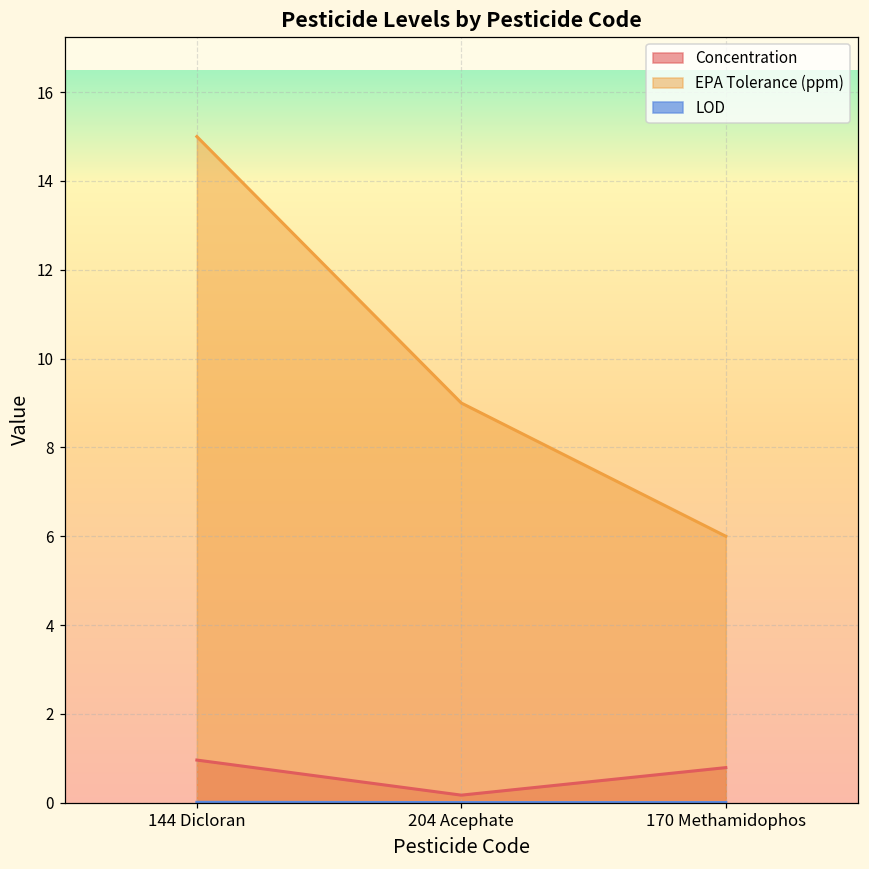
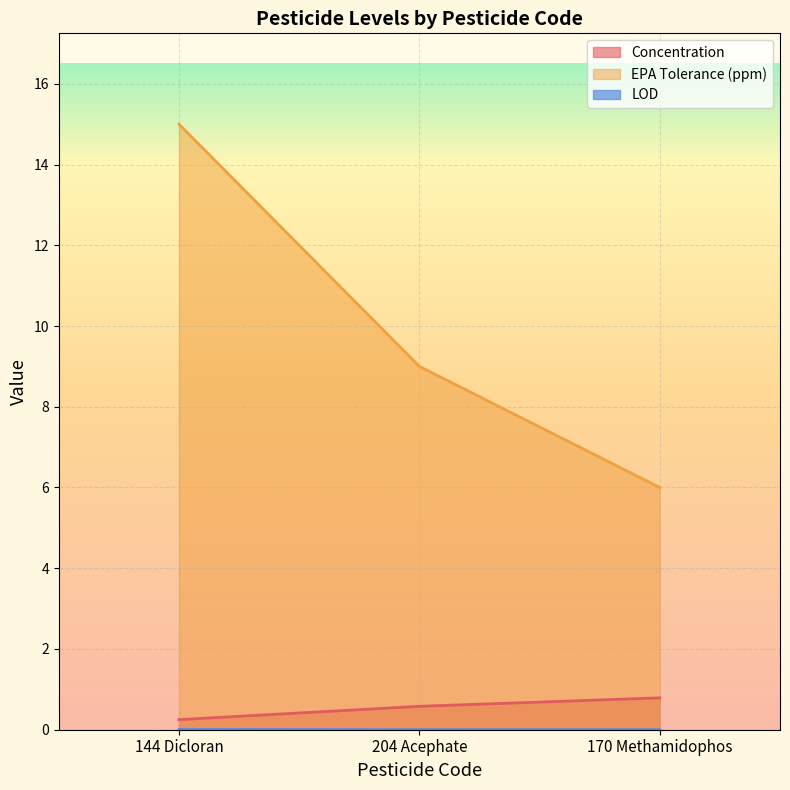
Concentration, 144 Dicloran: 1.0 -> 0.3
Concentration, 204 Acephate: 0.2 -> 0.6
